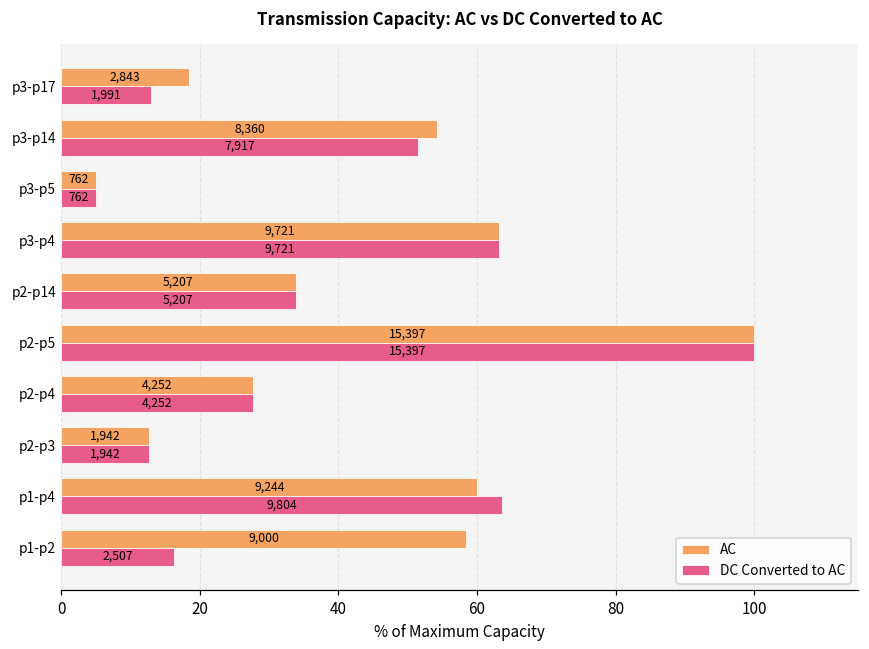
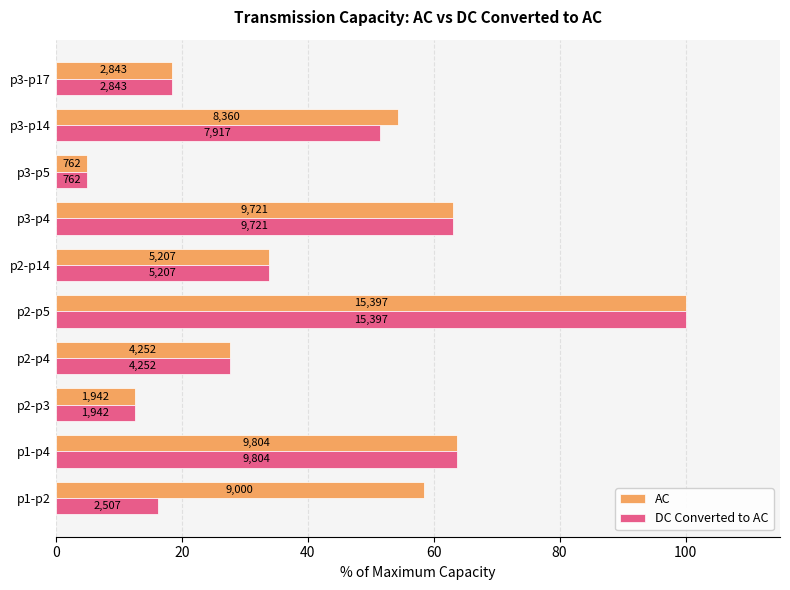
DC Converted to AC, p3-p17: 1,991 -> 2,843
AC, p1-p4: 9,244 -> 9,804
